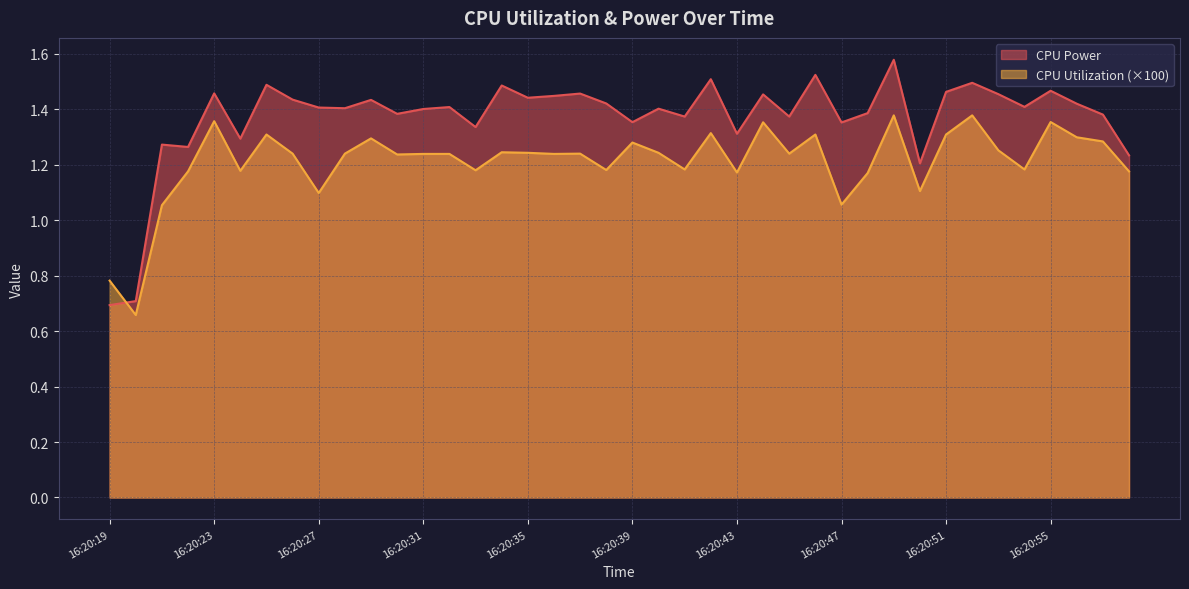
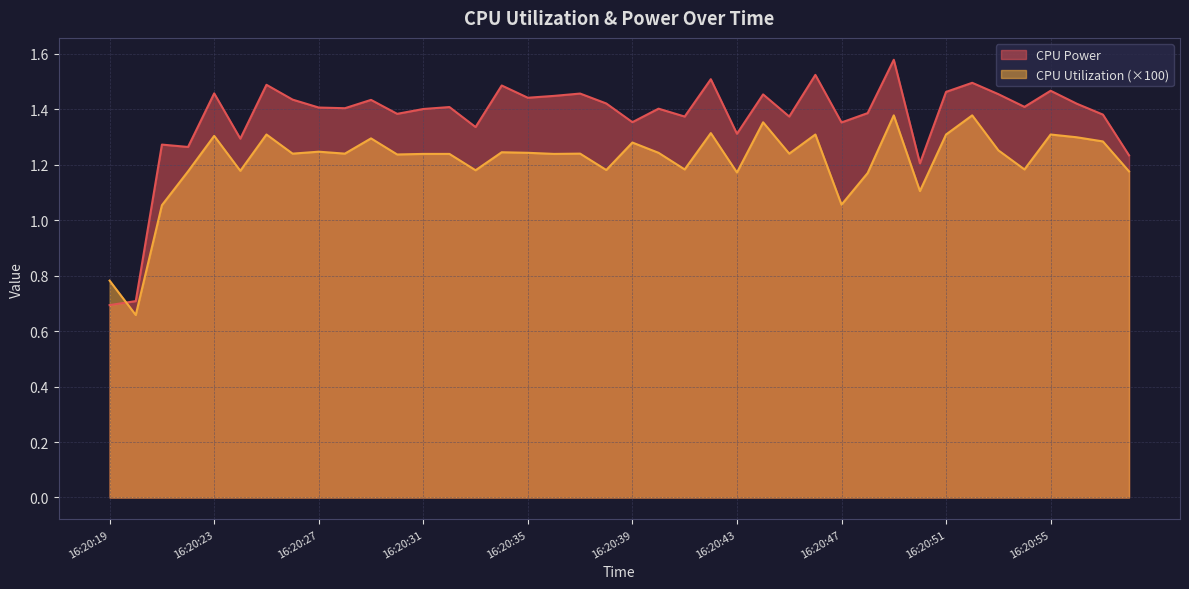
CPU Utilization (×100), 16:20:23: 1.36 -> 1.30
CPU Utilization (×100), 16:20:27: 1.10 -> 1.25
CPU Utilization (×100), 16:20:55: 1.35 -> 1.31
